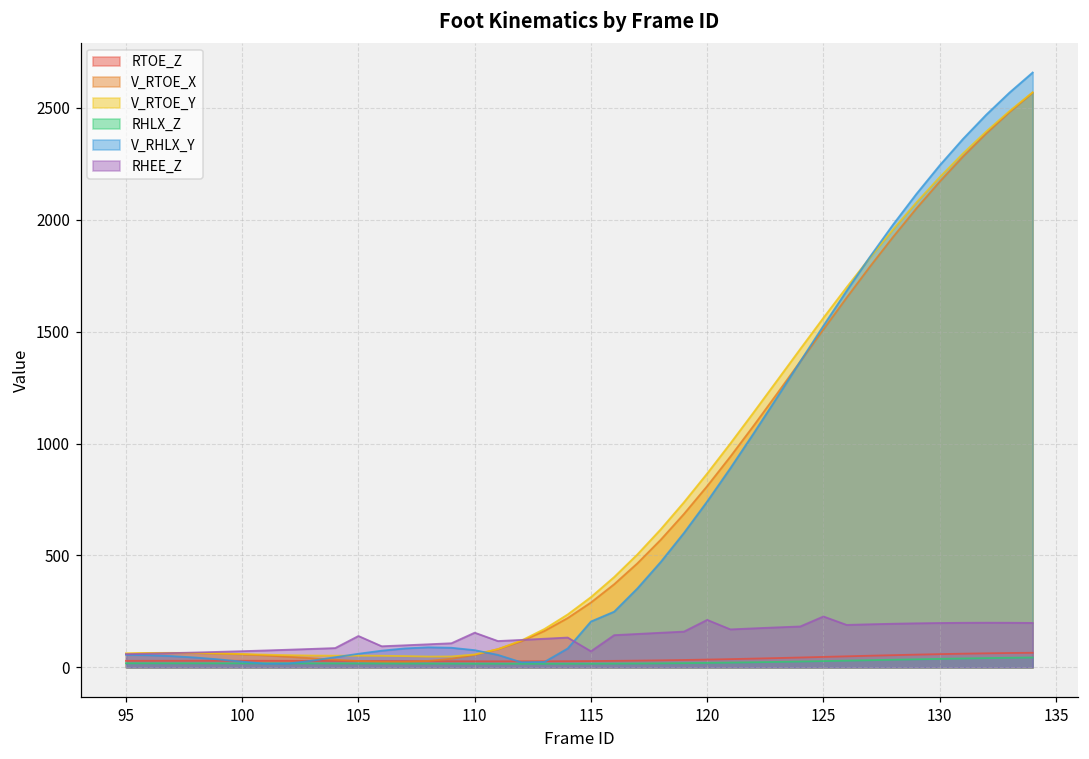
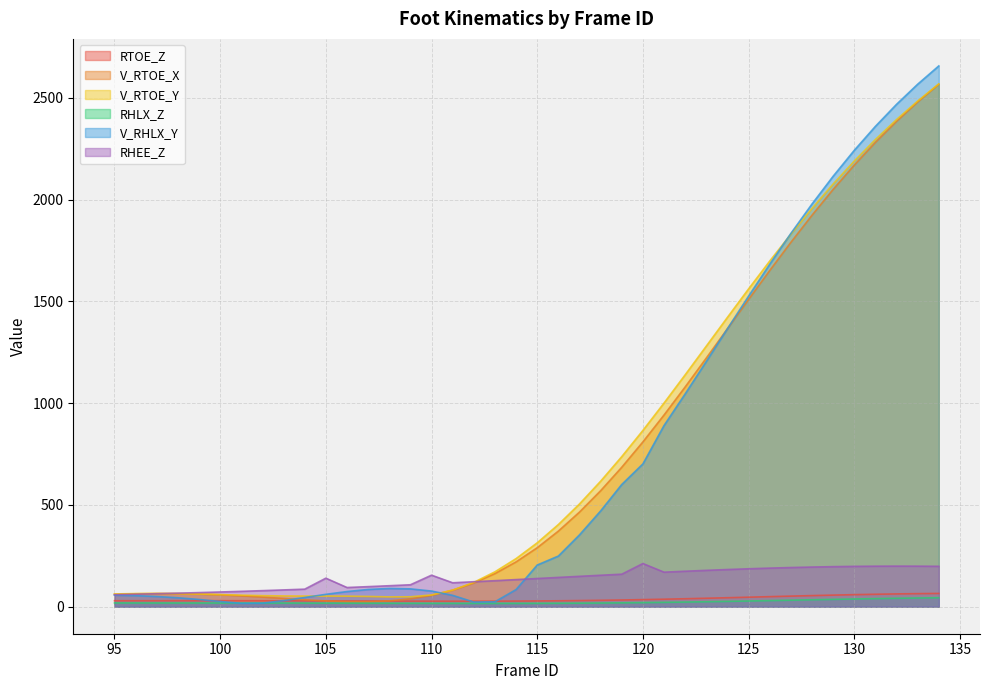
RHEE_Z, 115: 70 -> 140
V_RHLX_Y, 120: 740 -> 700
RHEE_Z, 125: 230 -> 190
